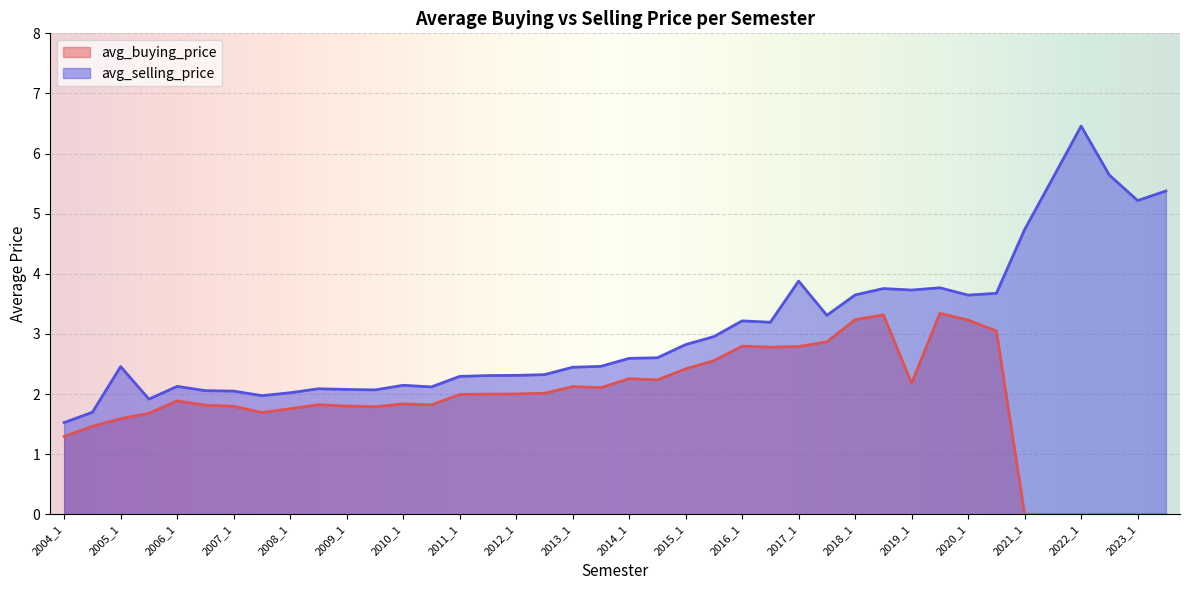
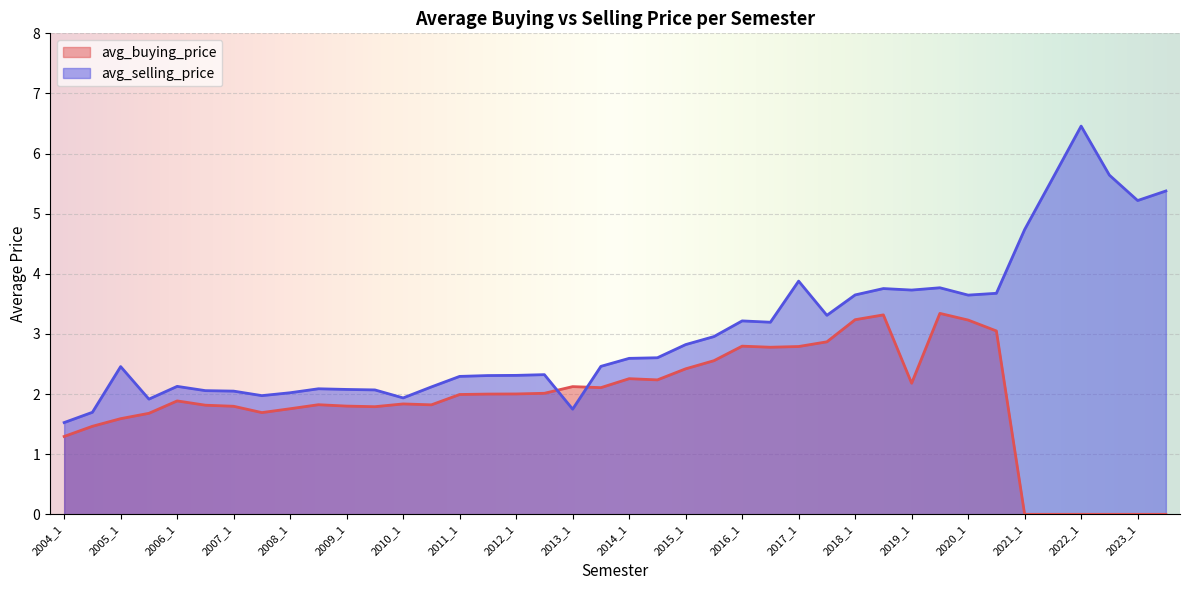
avg_selling_price, 2010_1: 2.1 -> 1.9
avg_selling_price, 2013_1: 2.4 -> 1.7
